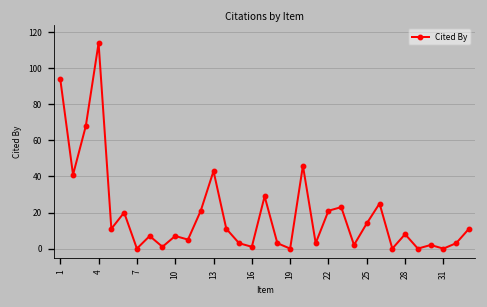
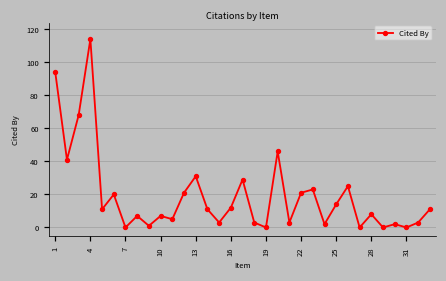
13: 43 -> 31
16: 1 -> 12
